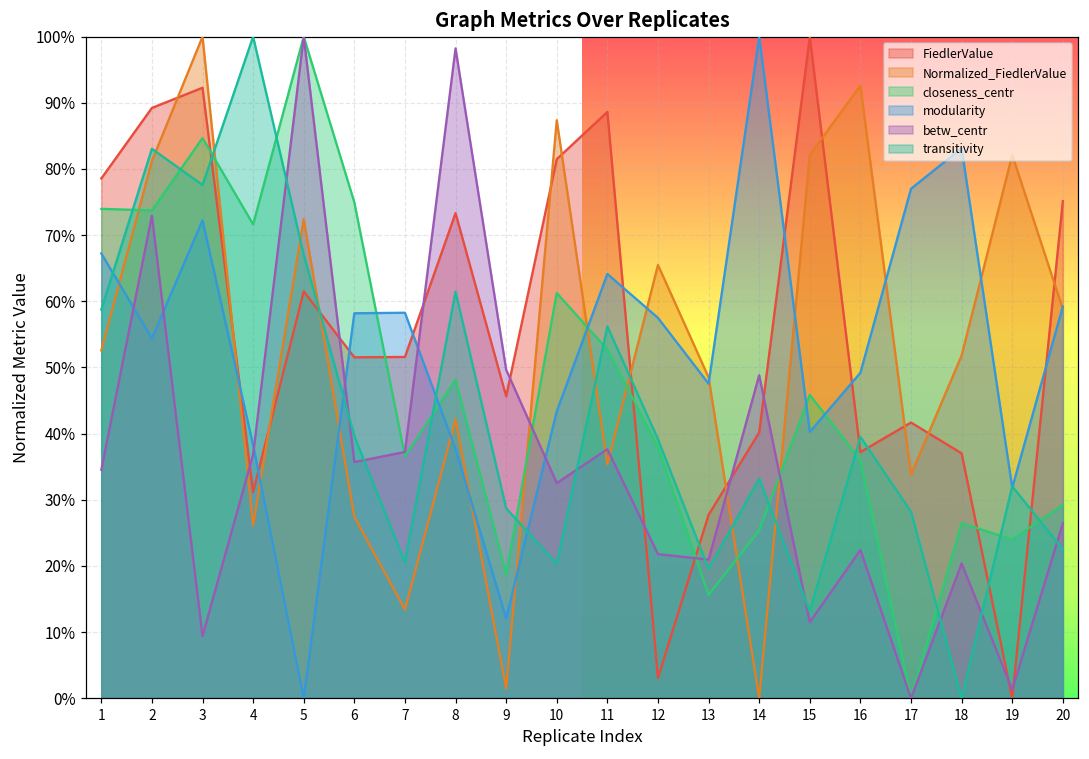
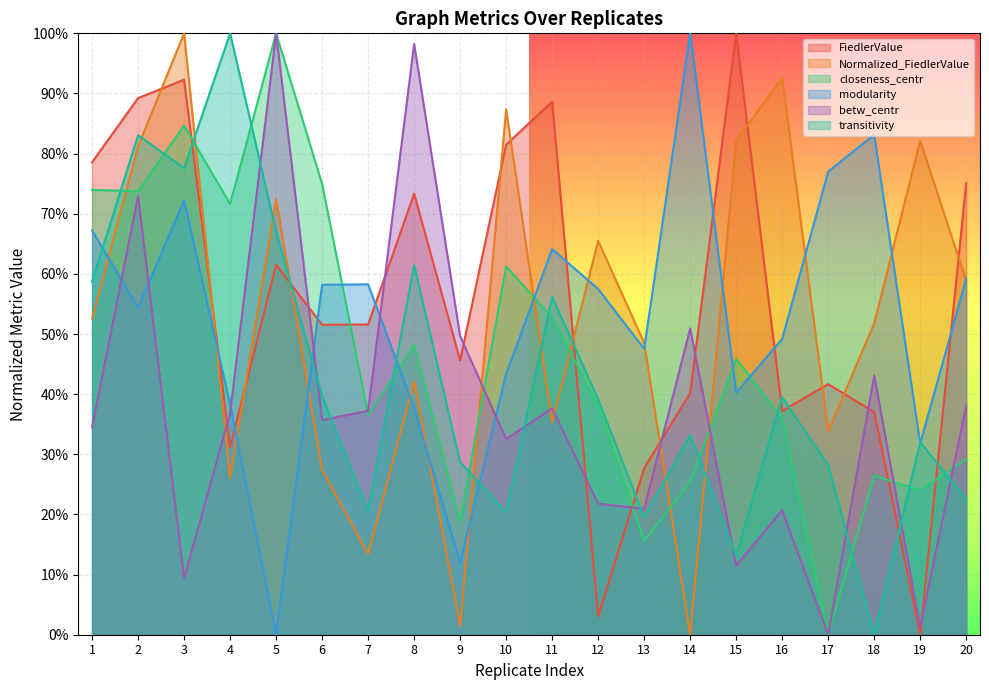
betw_centr, 14: 49% -> 51%
betw_centr, 16: 22% -> 21%
betw_centr, 18: 20% -> 43%
betw_centr, 20: 26% -> 38%
